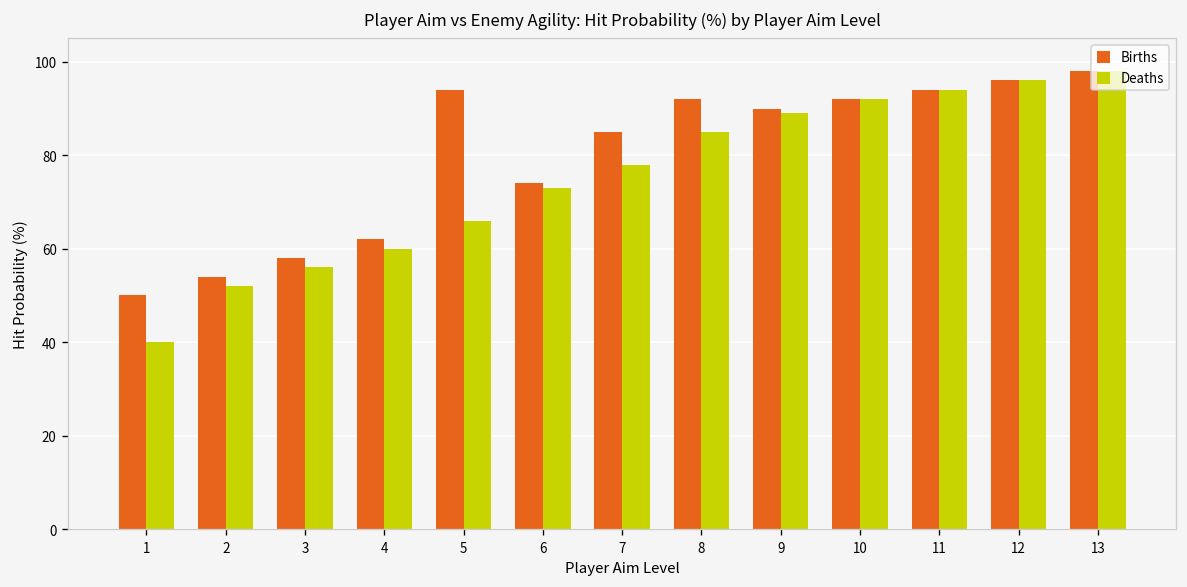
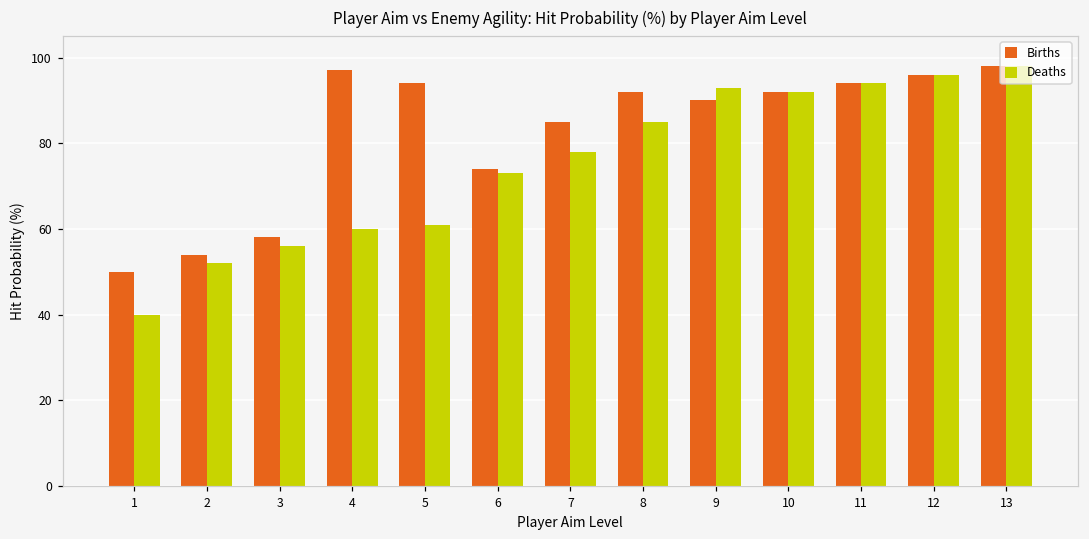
Births, 4: 62 -> 97
Deaths, 5: 66 -> 61
Deaths, 9: 89 -> 93
